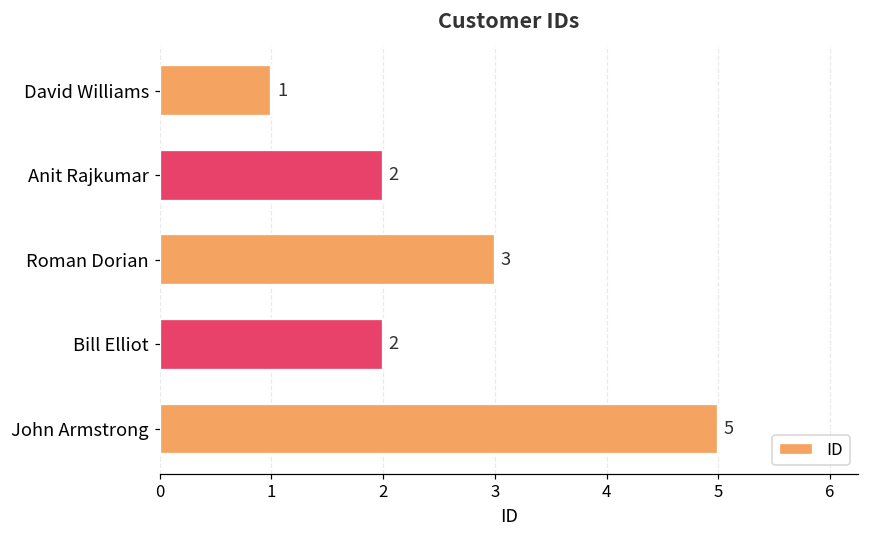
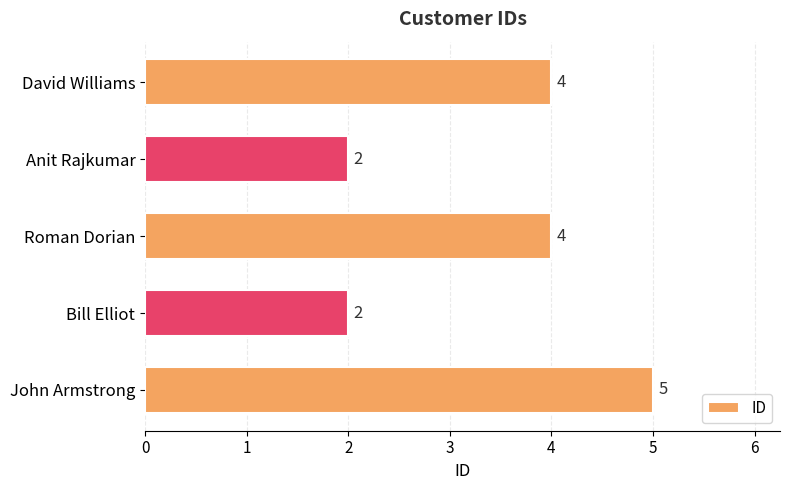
David Williams: 1 -> 4
Roman Dorian: 3 -> 4
